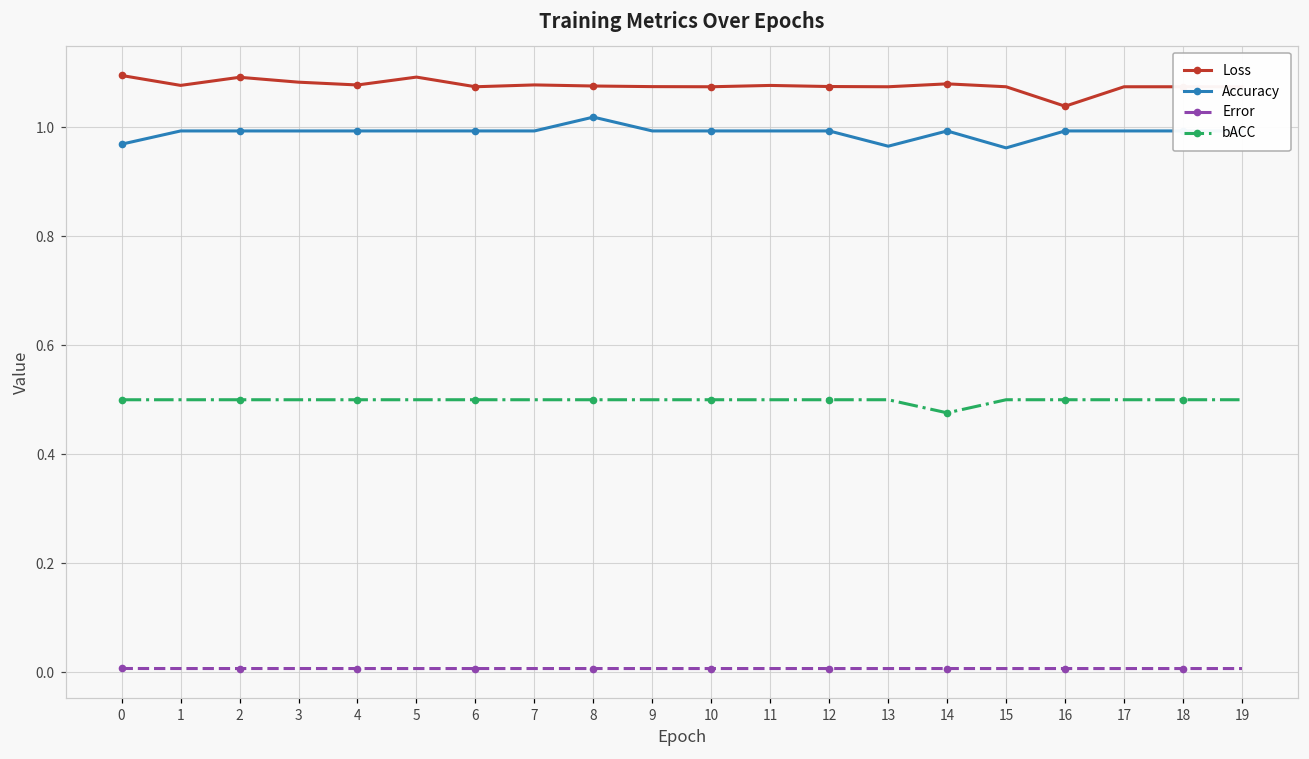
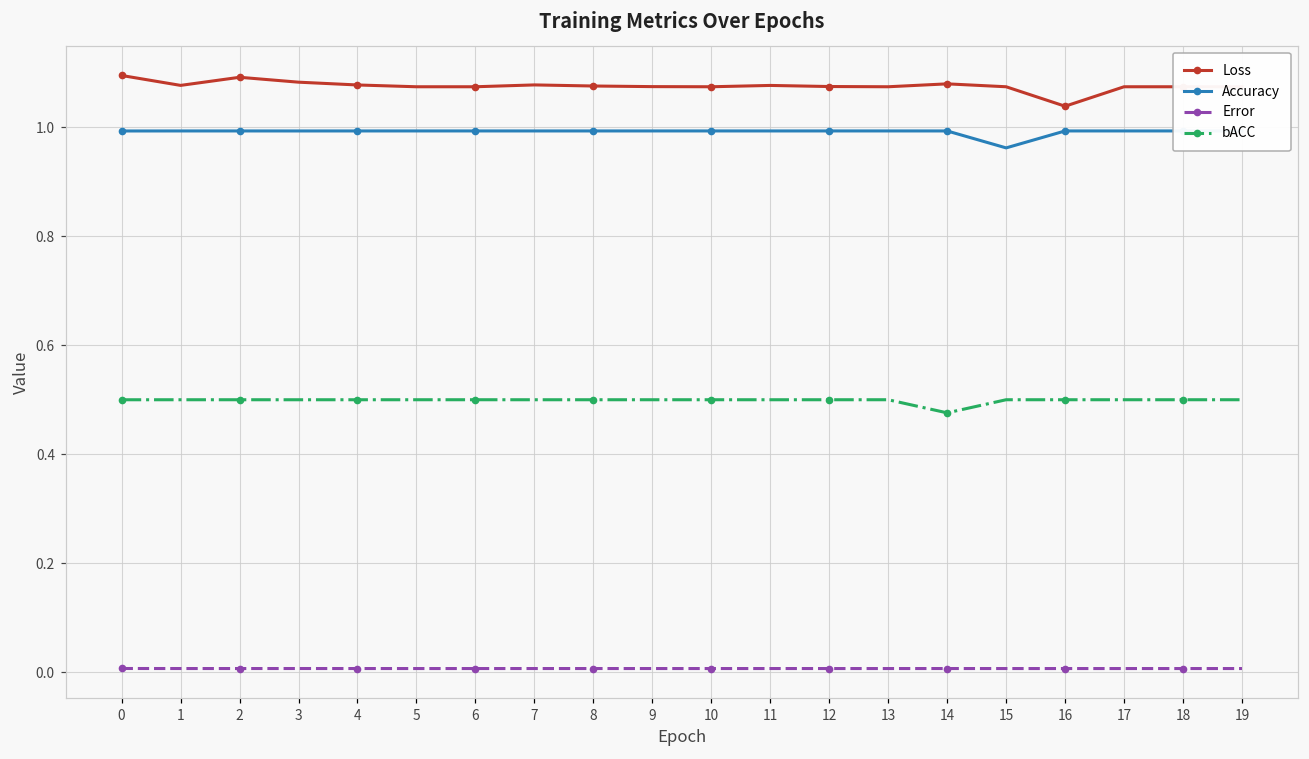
Accuracy, 0: 0.97 -> 0.99
Loss, 5: 1.09 -> 1.07
Accuracy, 8: 1.02 -> 0.99
Accuracy, 13: 0.97 -> 0.99
